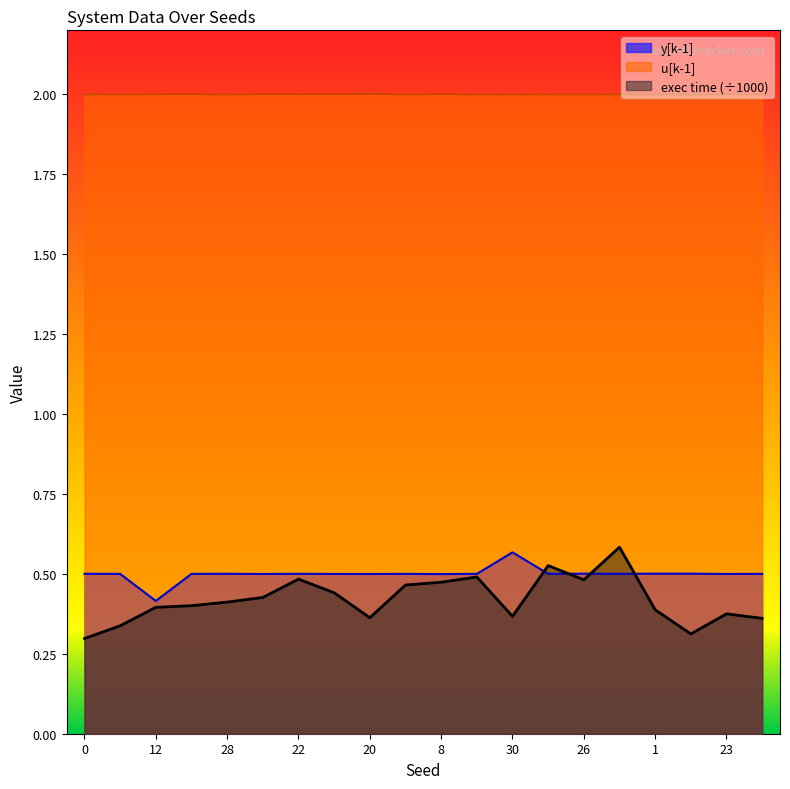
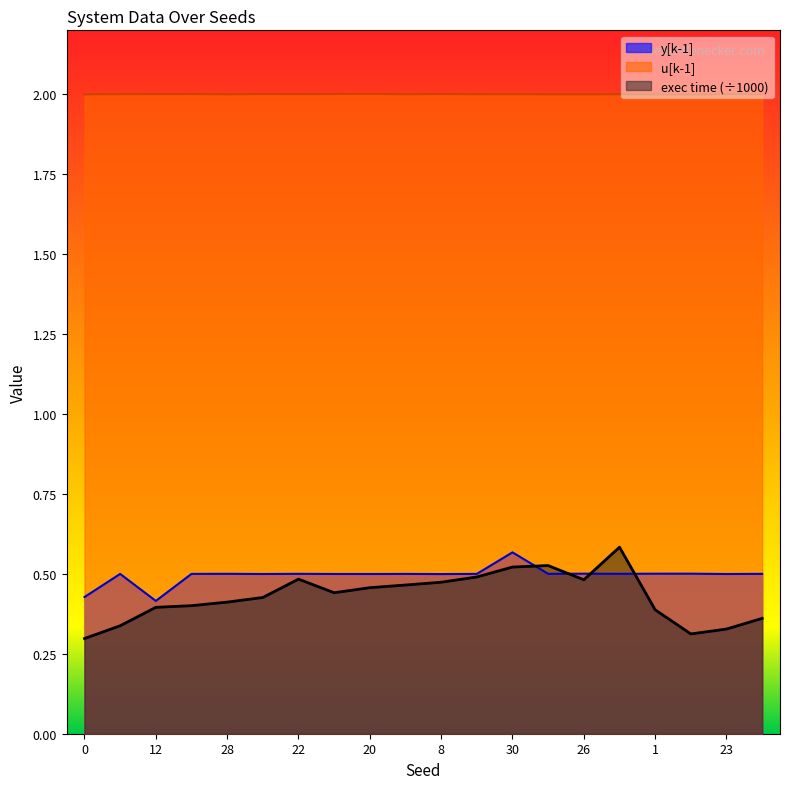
y[k-1], 0: 0.50 -> 0.43
exec time (÷1000), 20: 0.36 -> 0.46
exec time (÷1000), 30: 0.37 -> 0.52
exec time (÷1000), 23: 0.37 -> 0.33
